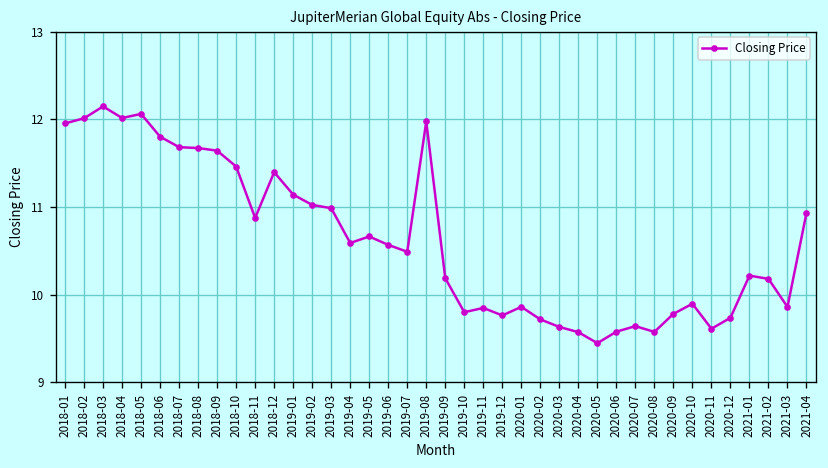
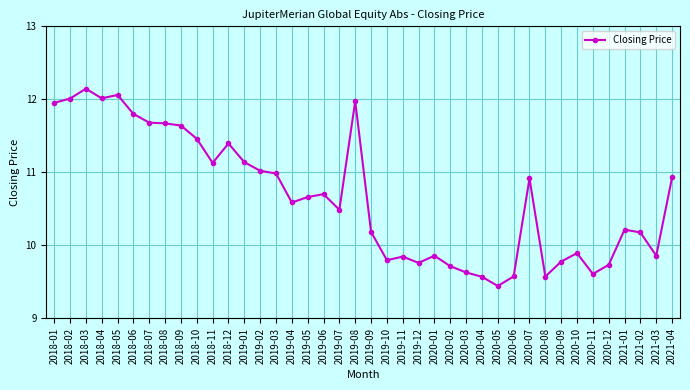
2018-11: 10.9 -> 11.1
2019-06: 10.6 -> 10.7
2020-07: 9.6 -> 10.9
